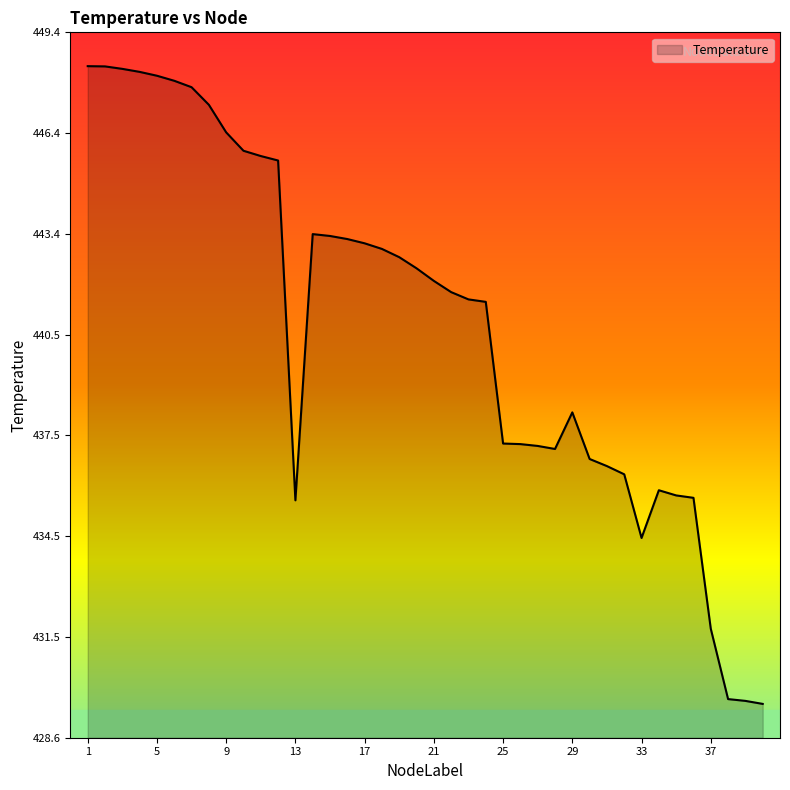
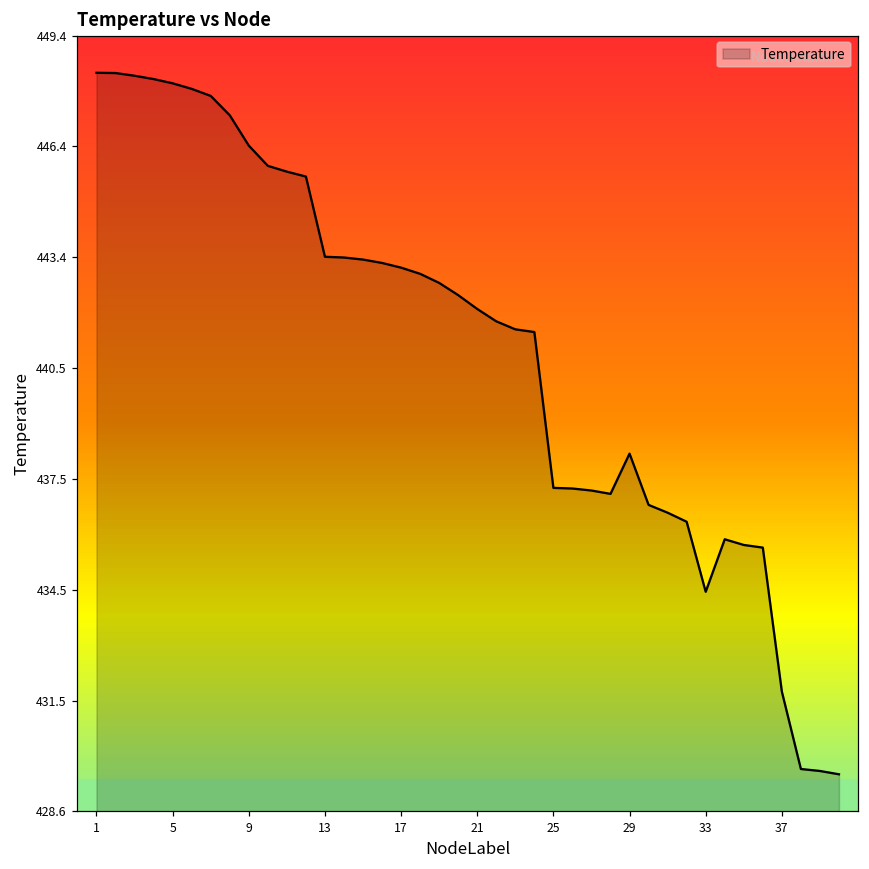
13: 435.6 -> 443.5
